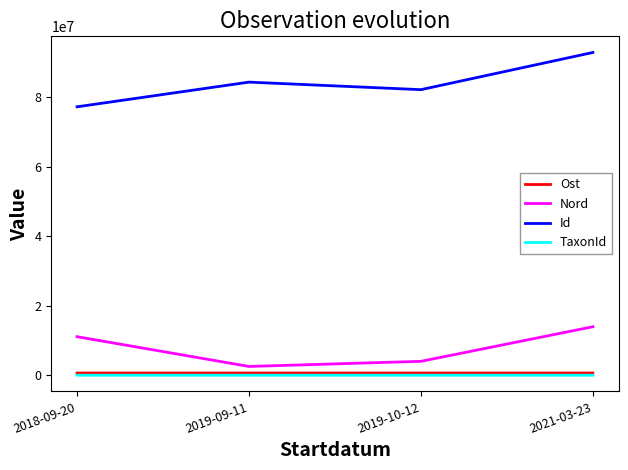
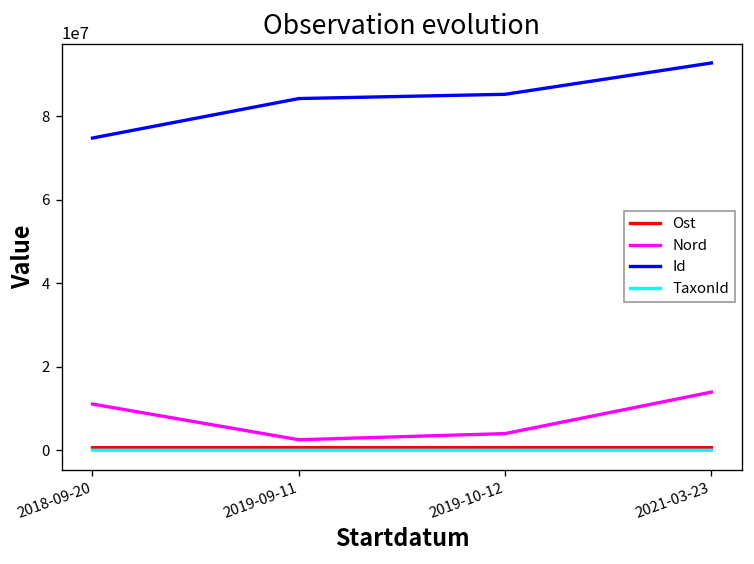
Id, 2018-09-20: 77000000 -> 75000000
Id, 2019-10-12: 82000000 -> 85000000
